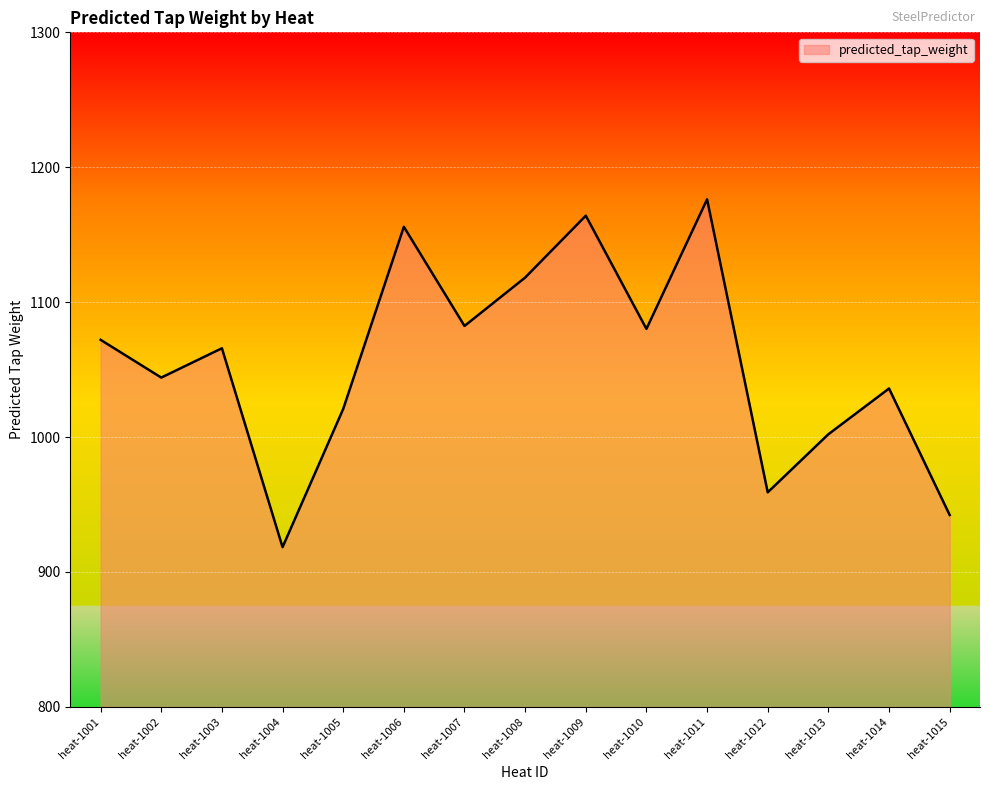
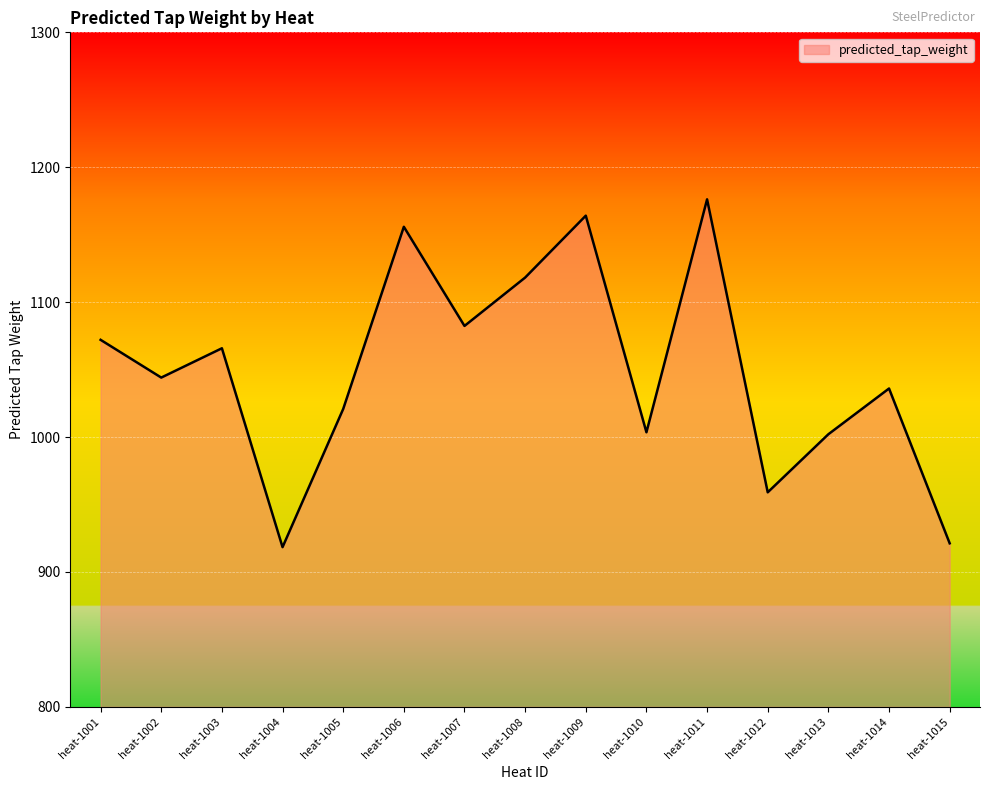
heat-1010: 1080 -> 1004
heat-1015: 942 -> 921
